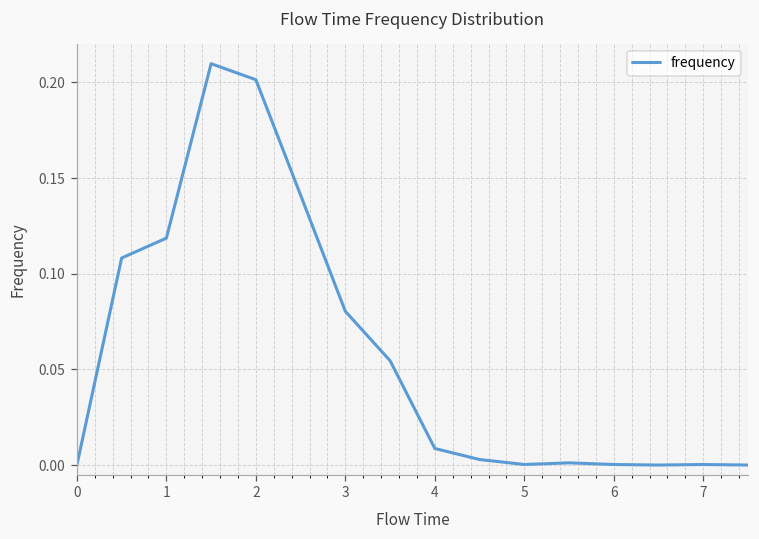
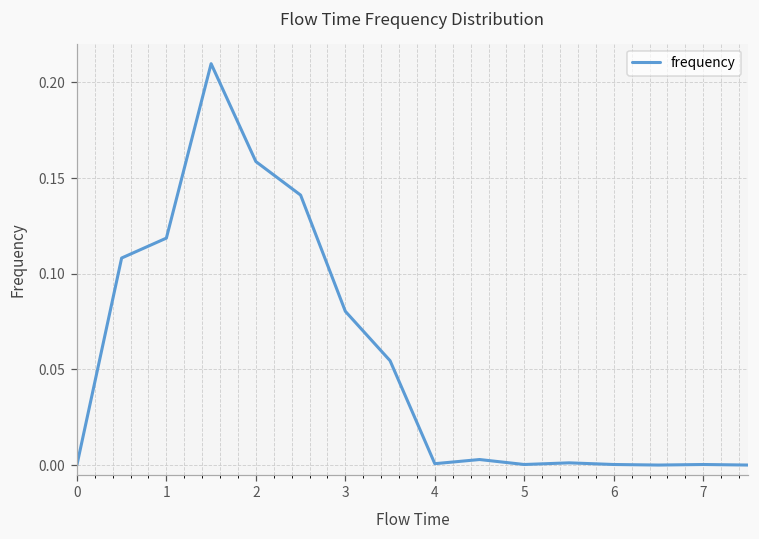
2: 0.201 -> 0.159
4: 0.009 -> 0.001
